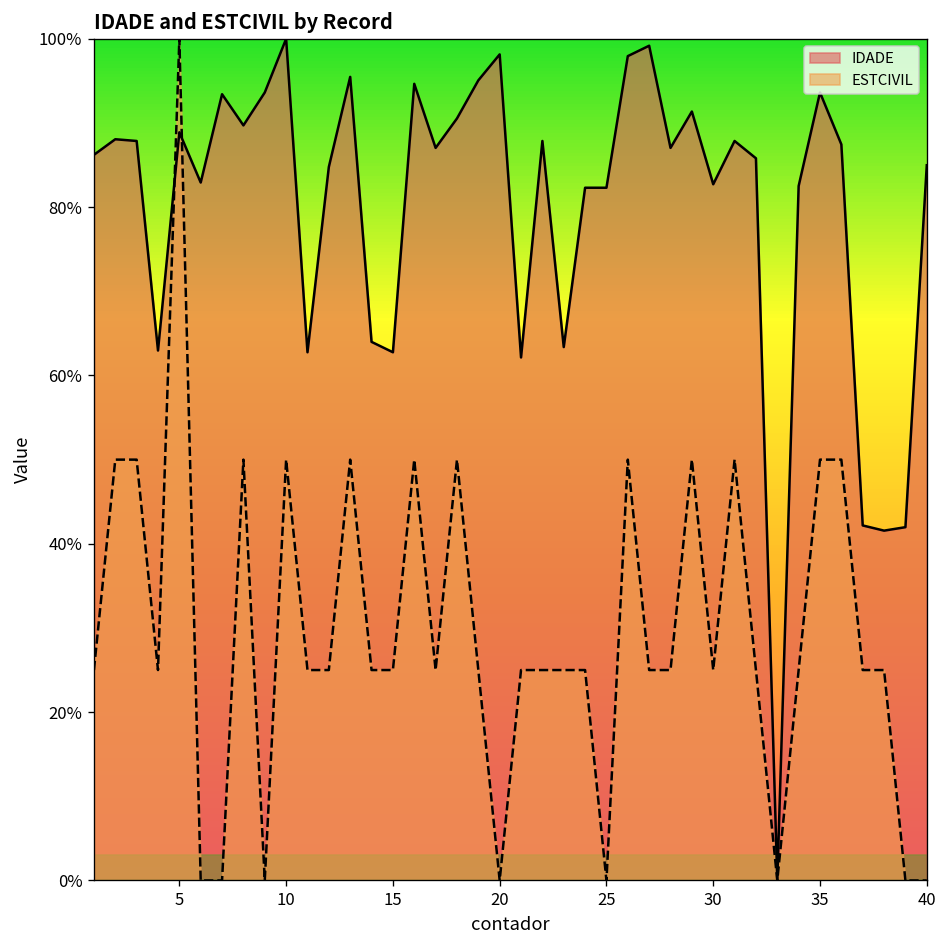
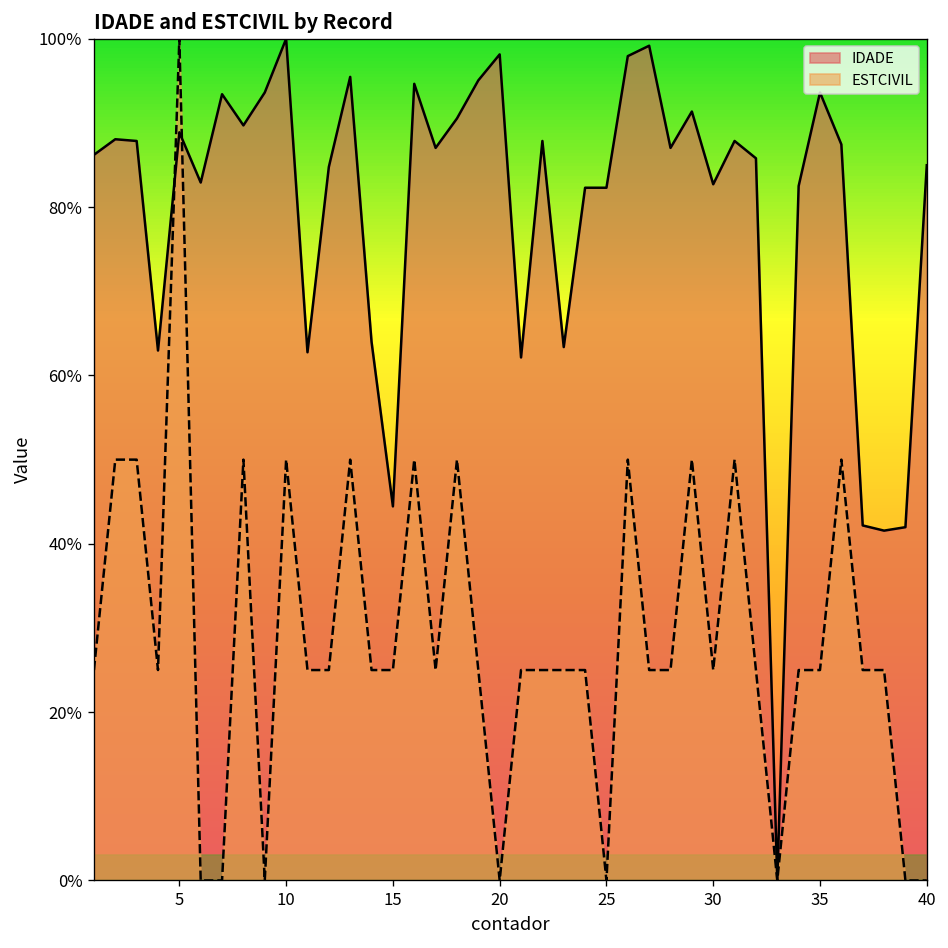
IDADE, 15: 63% -> 44%
ESTCIVIL, 35: 50% -> 25%
